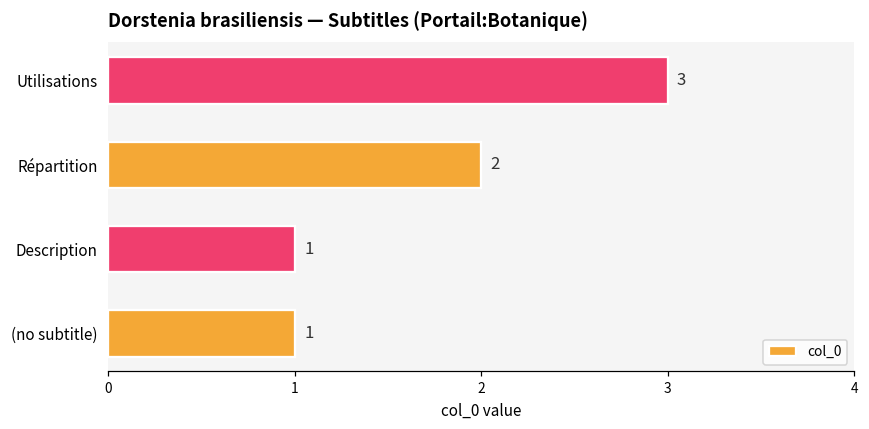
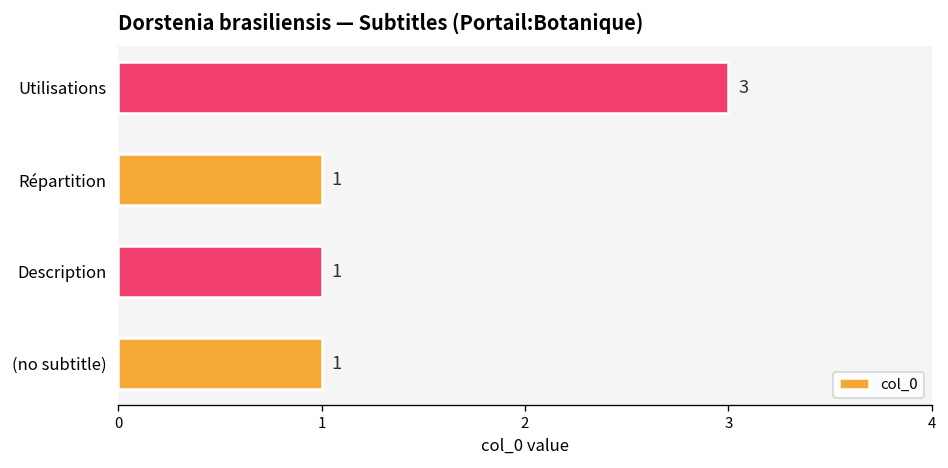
Répartition: 2 -> 1
